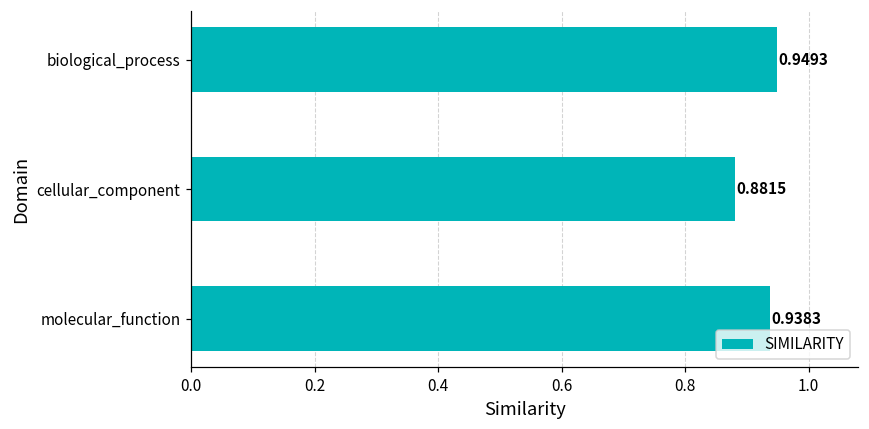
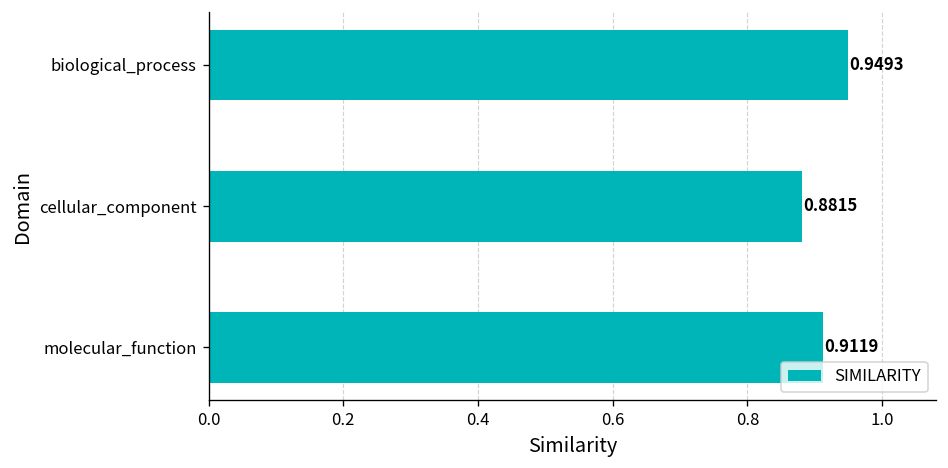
molecular_function: 0.9383 -> 0.9119
